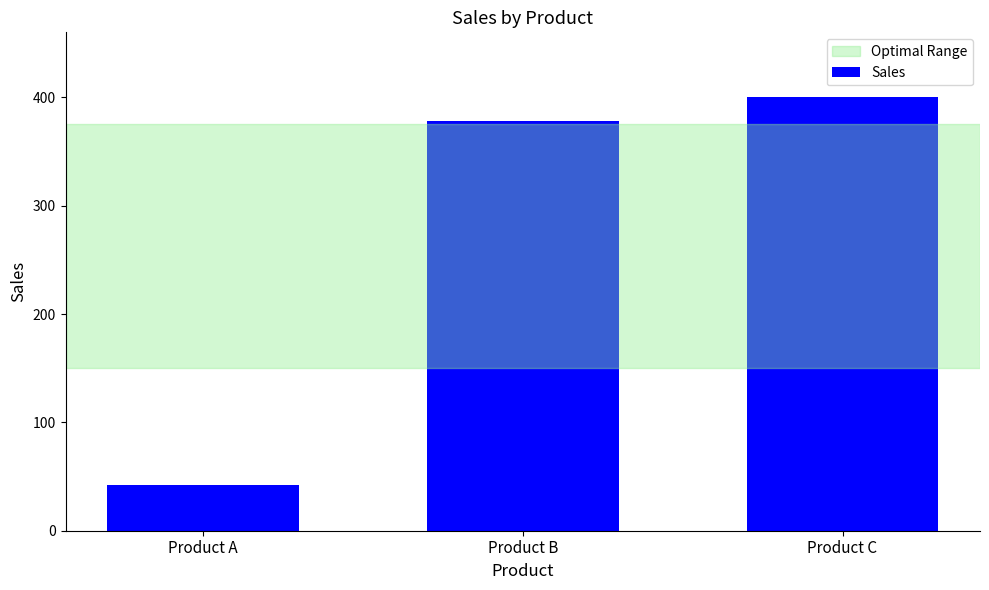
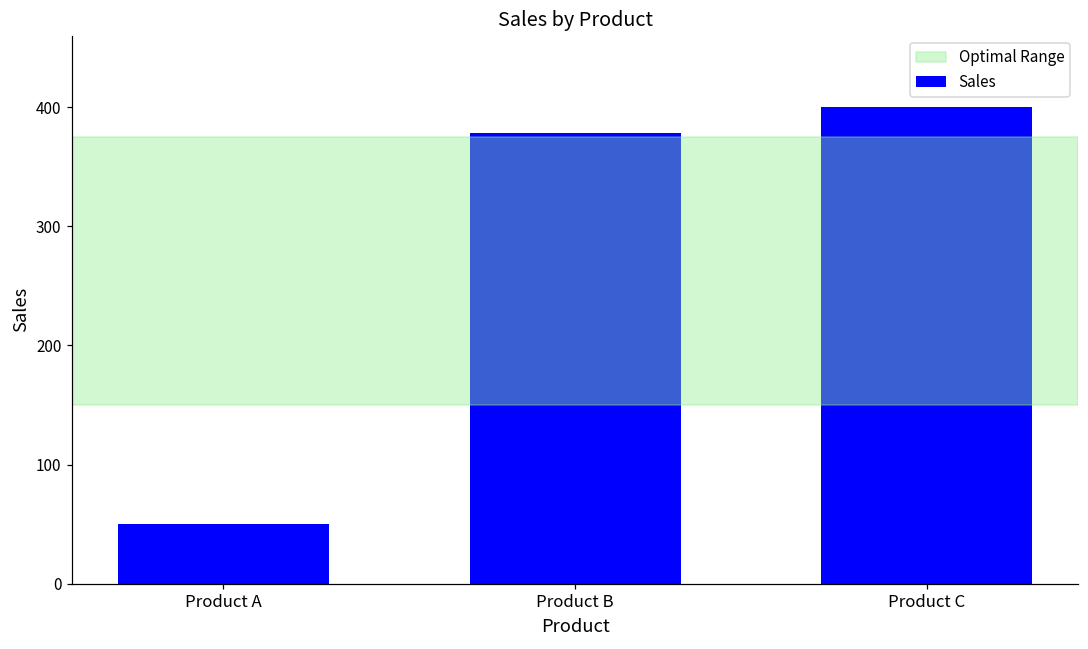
Product A: 42 -> 50
